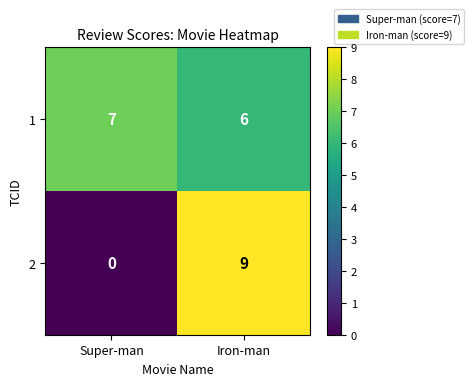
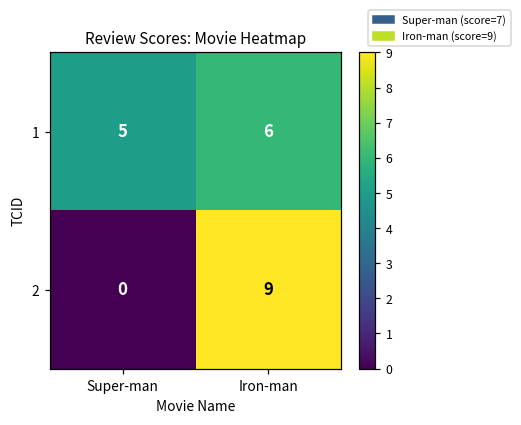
1, Super-man: 7 -> 5
